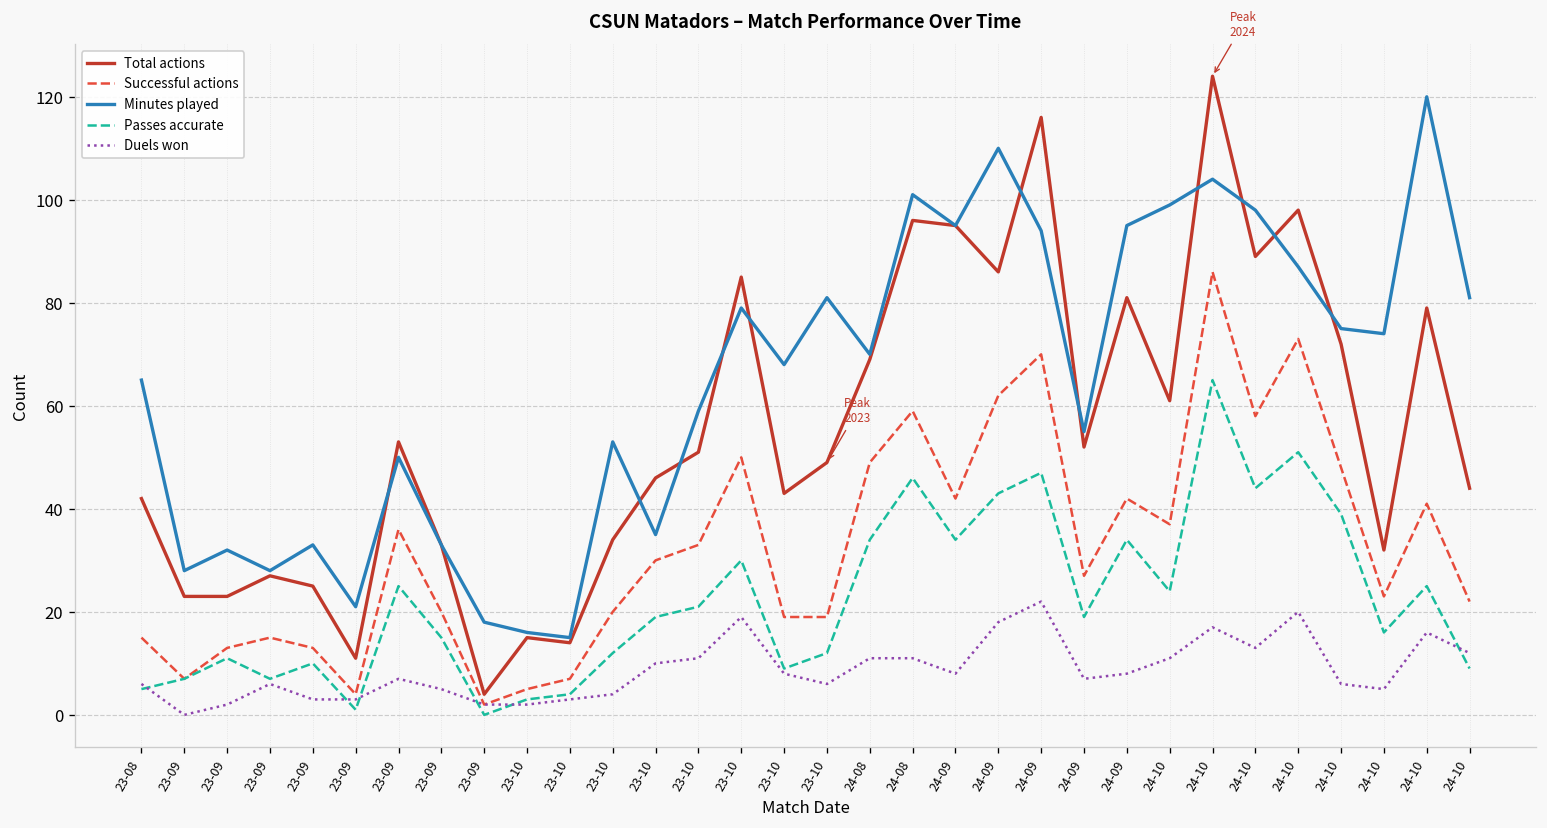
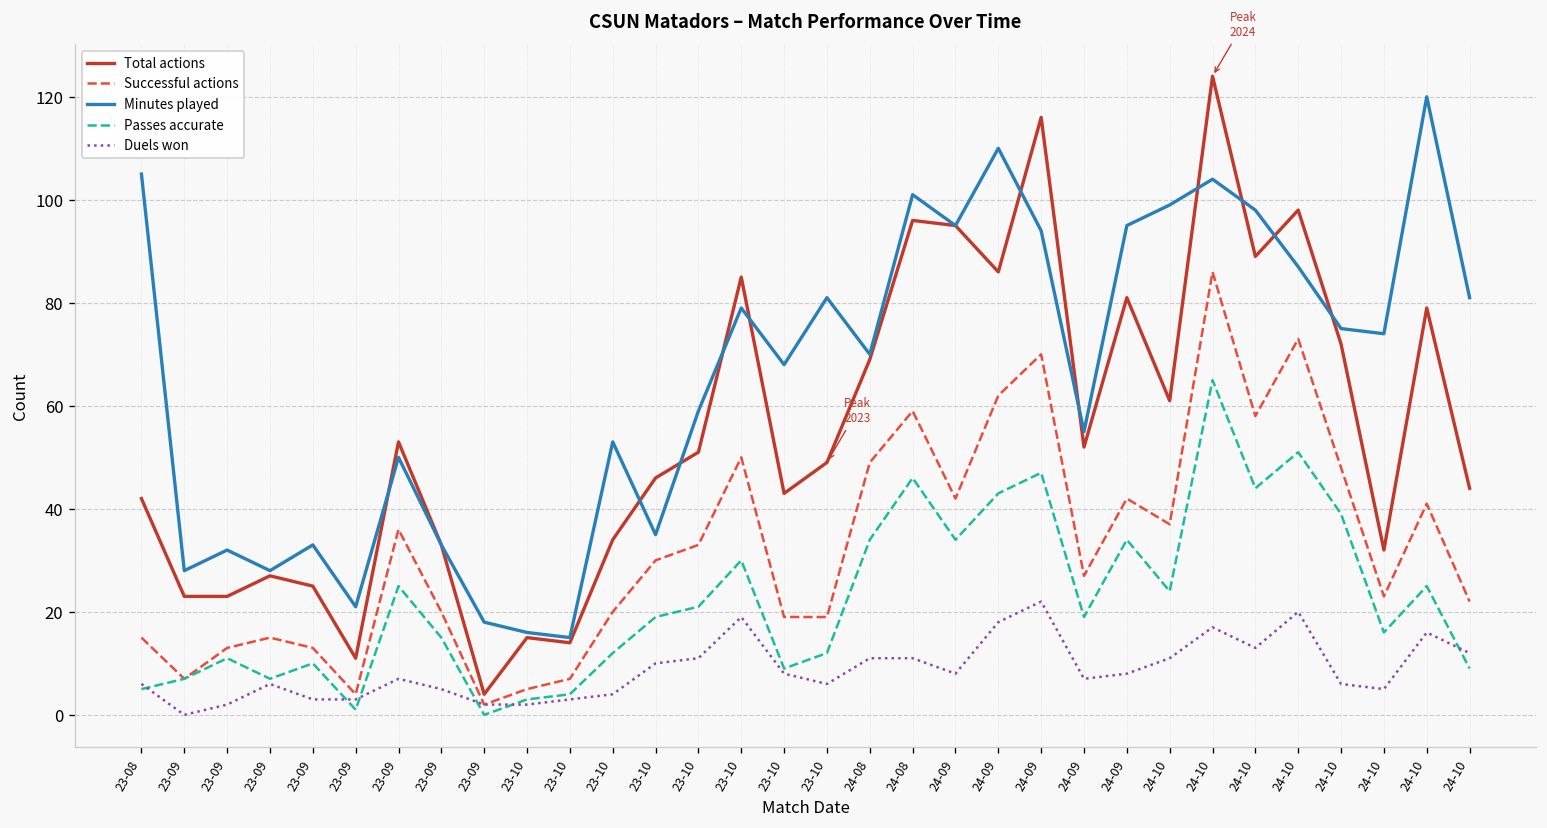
Minutes played, 23-08: 65 -> 105
